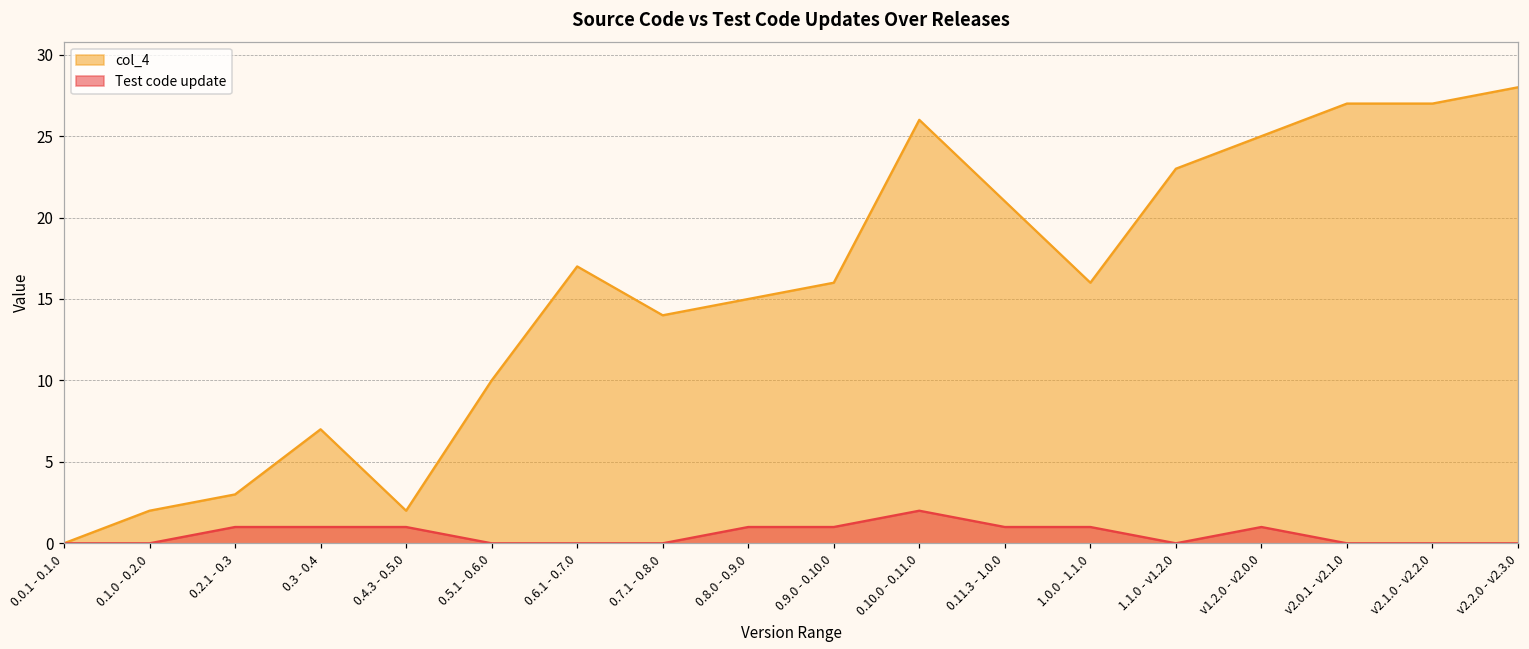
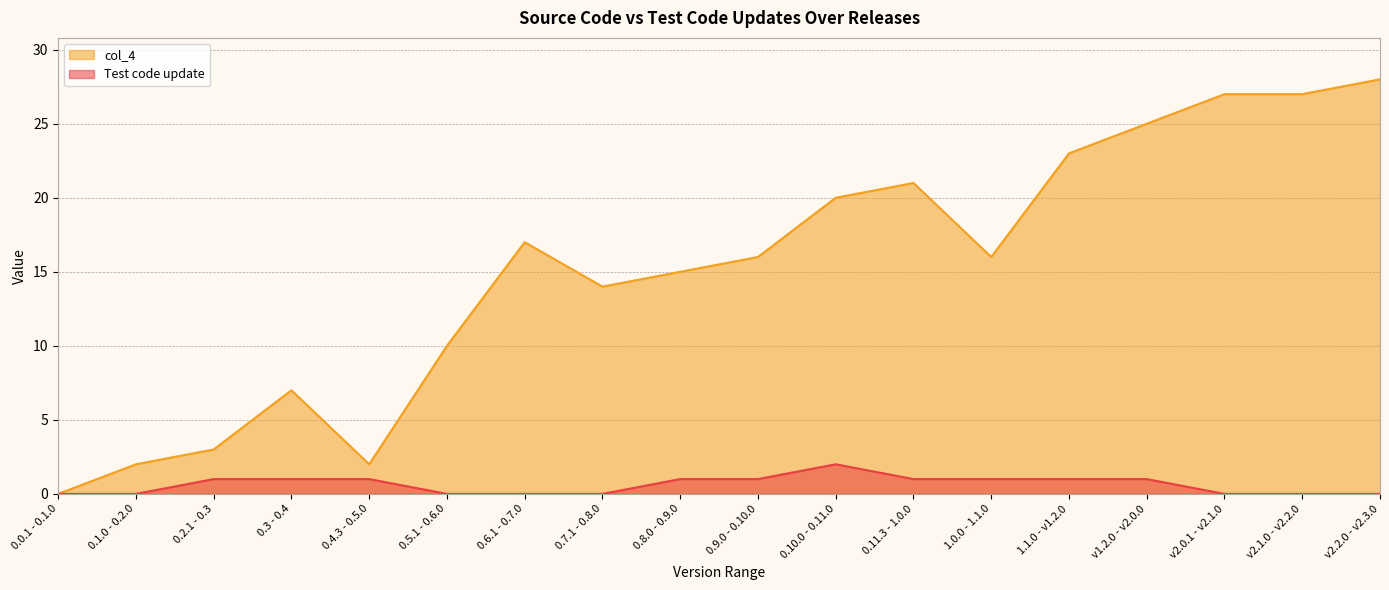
col_4, 0.10.0 - 0.11.0: 26 -> 20
Test code update, 1.1.0 - v1.2.0: 0 -> 1
